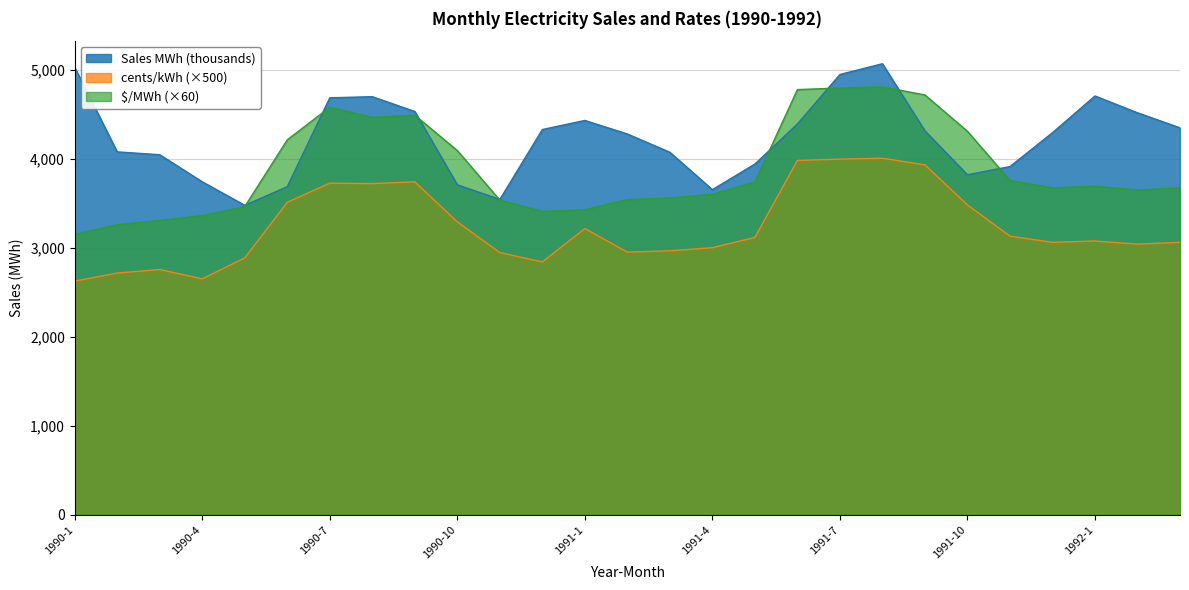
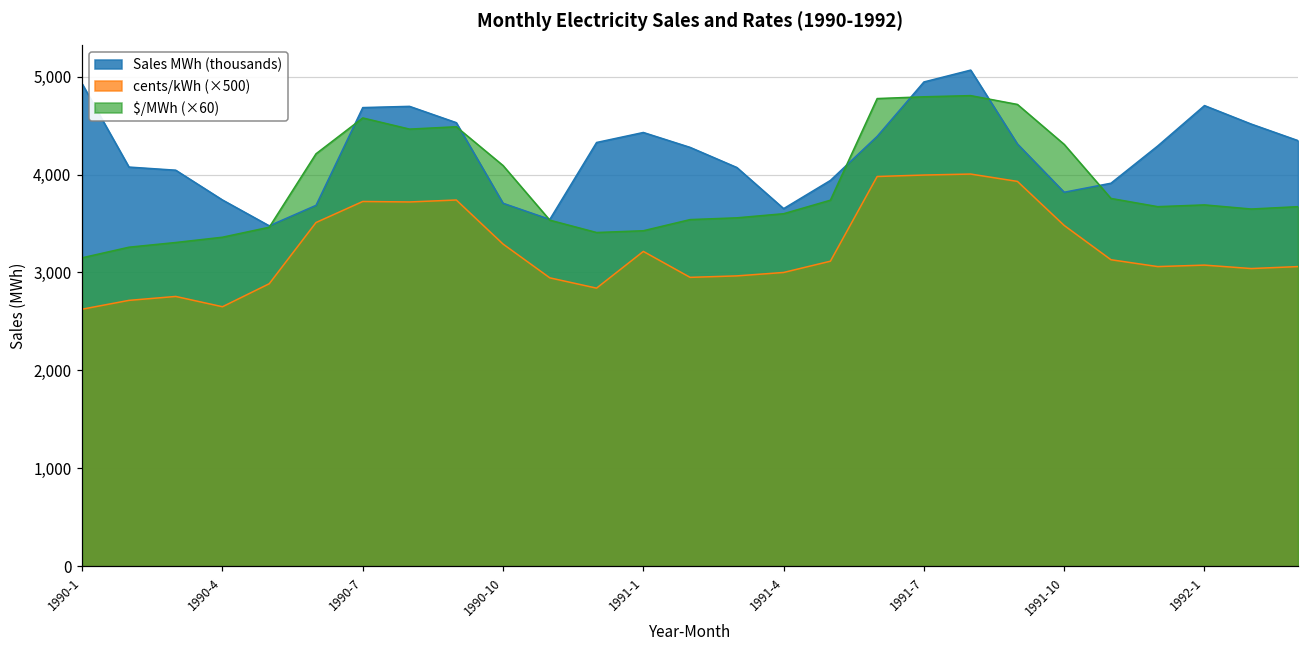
Sales MWh (thousands), 1990-1: 5,000 -> 4,900
